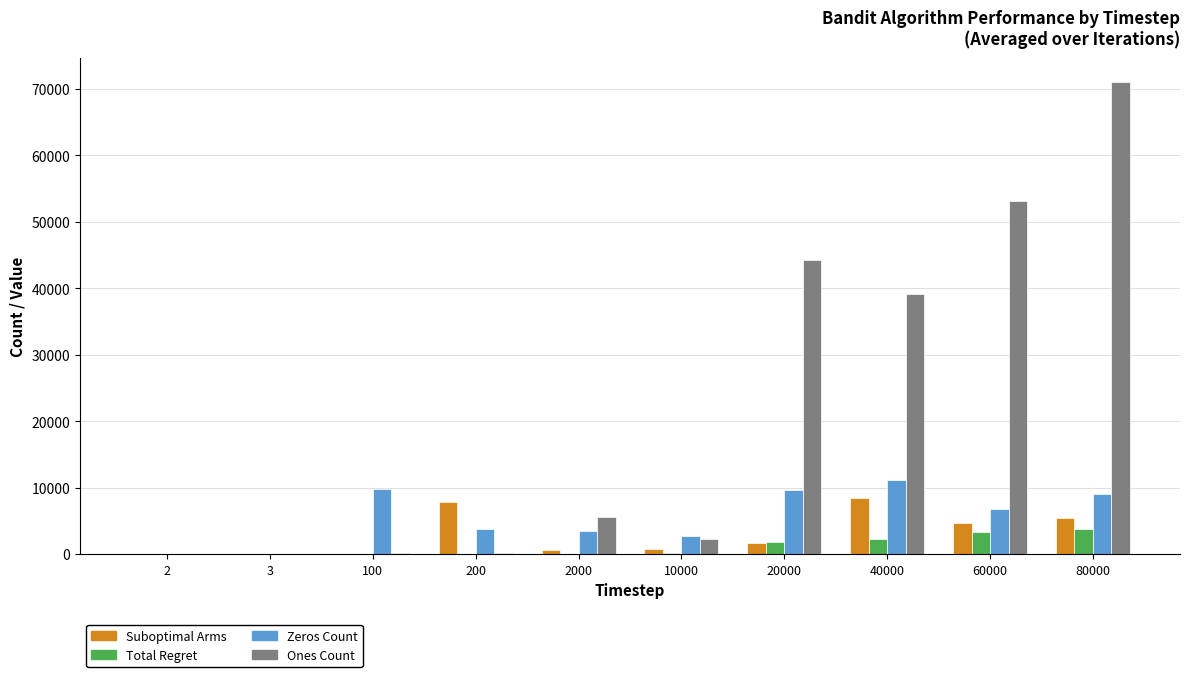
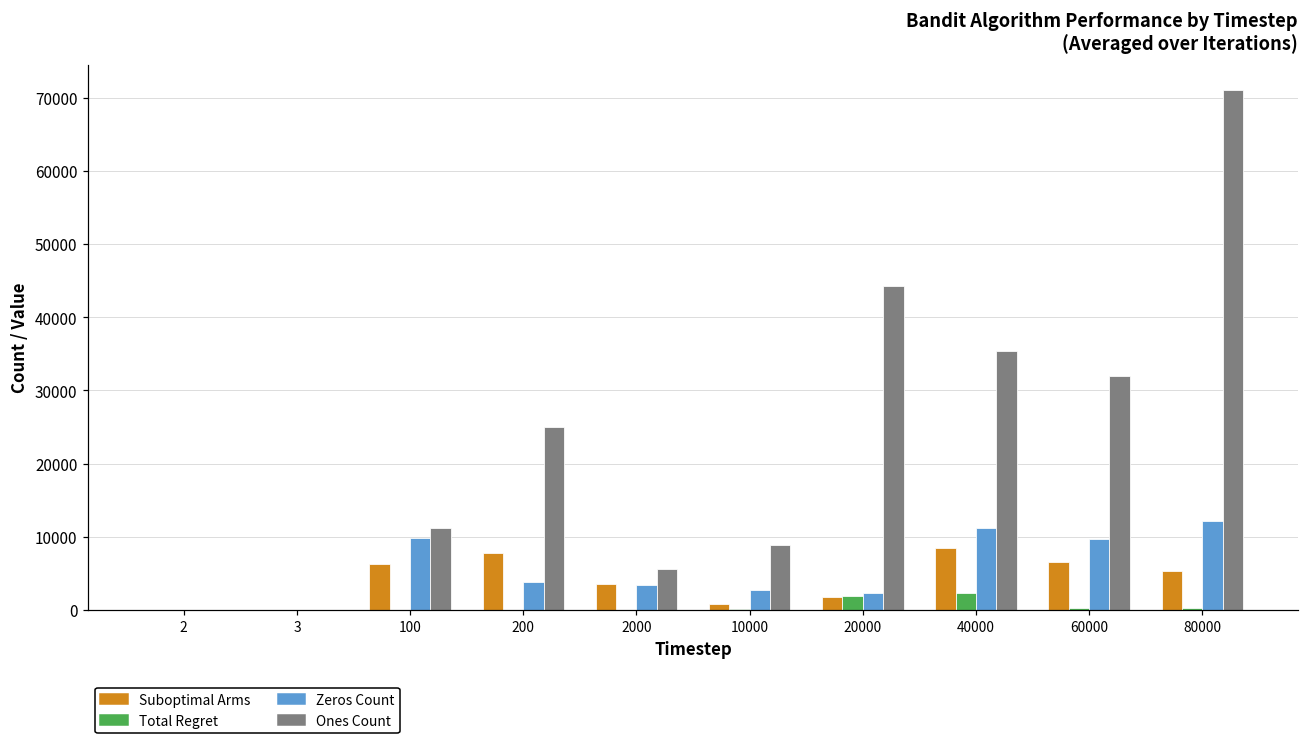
Suboptimal Arms, 100: 0 -> 6000
Ones Count, 100: 0 -> 11000
Ones Count, 200: 0 -> 25000
Suboptimal Arms, 2000: 1000 -> 4000
Ones Count, 10000: 2000 -> 9000
Zeros Count, 20000: 10000 -> 2000
Ones Count, 40000: 39000 -> 35000
Suboptimal Arms, 60000: 5000 -> 6000
Total Regret, 60000: 3000 -> 0
Zeros Count, 60000: 7000 -> 10000
Ones Count, 60000: 53000 -> 32000
Total Regret, 80000: 4000 -> 0
Zeros Count, 80000: 9000 -> 12000
